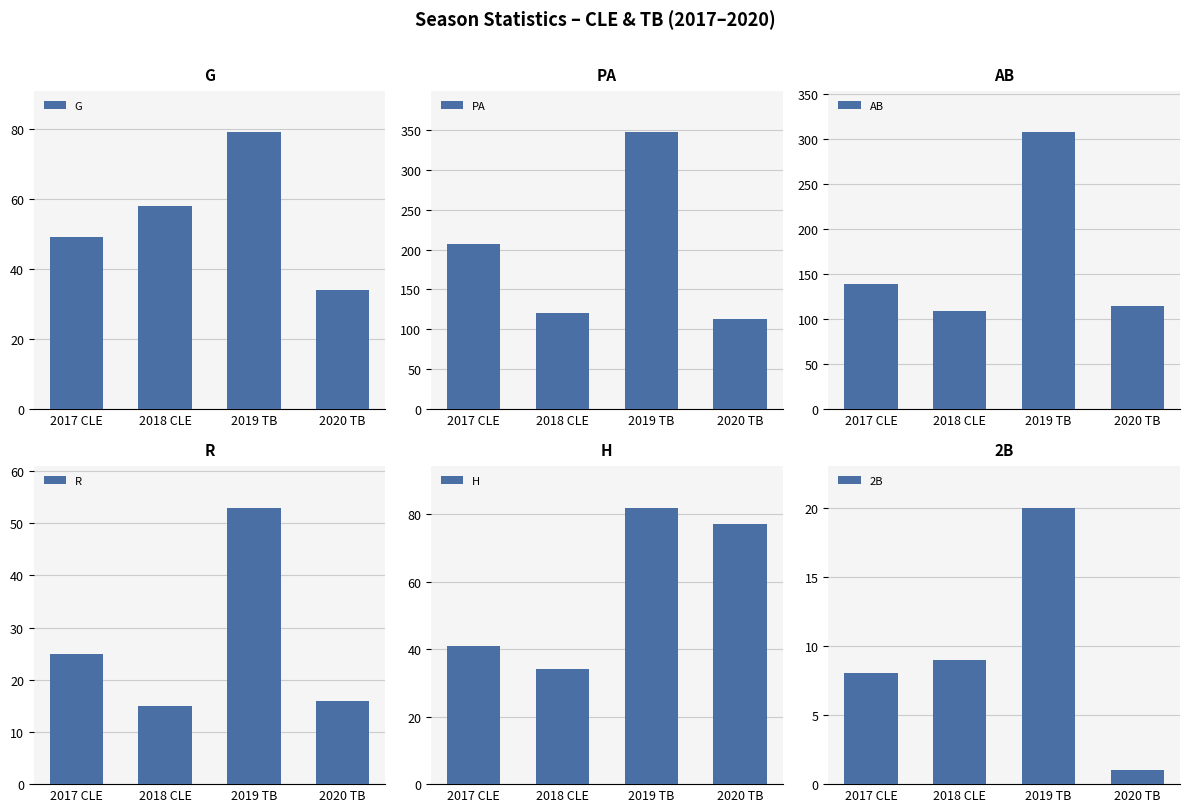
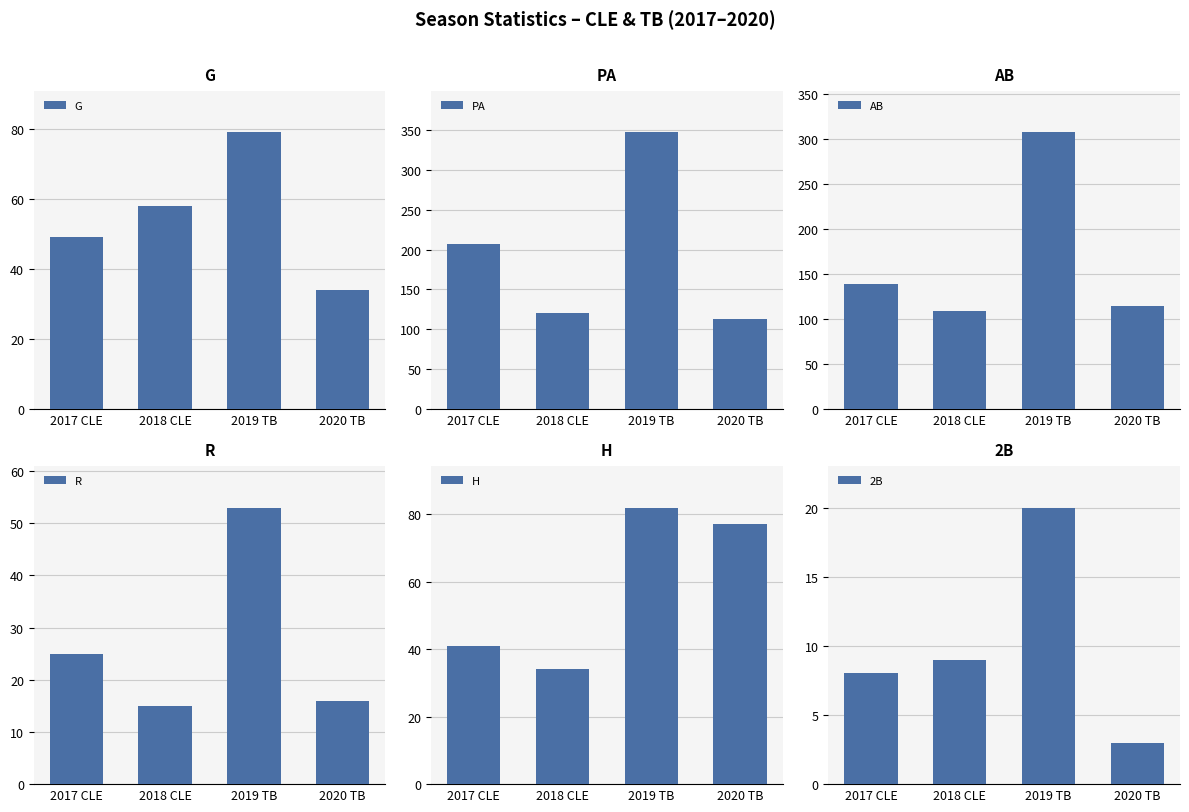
2B, 2020 TB: 1 -> 3
